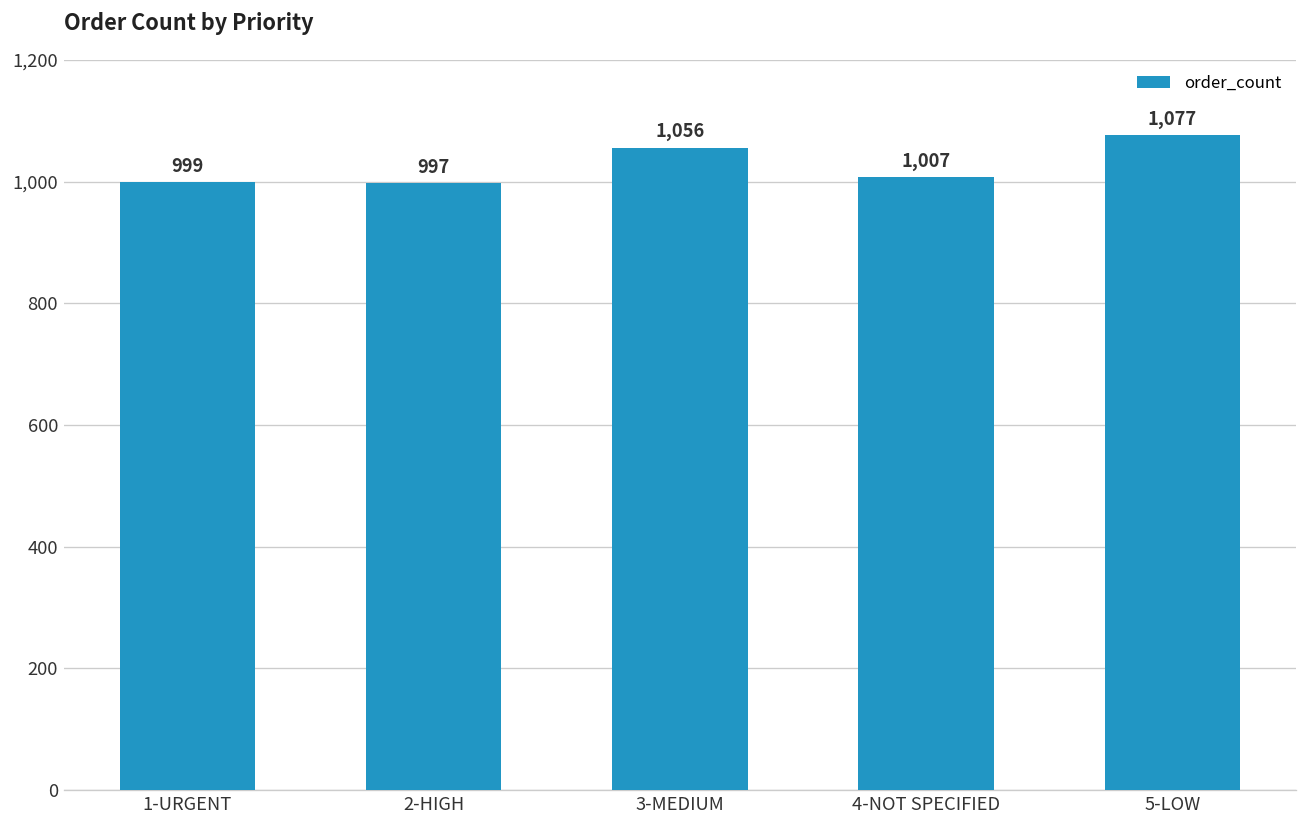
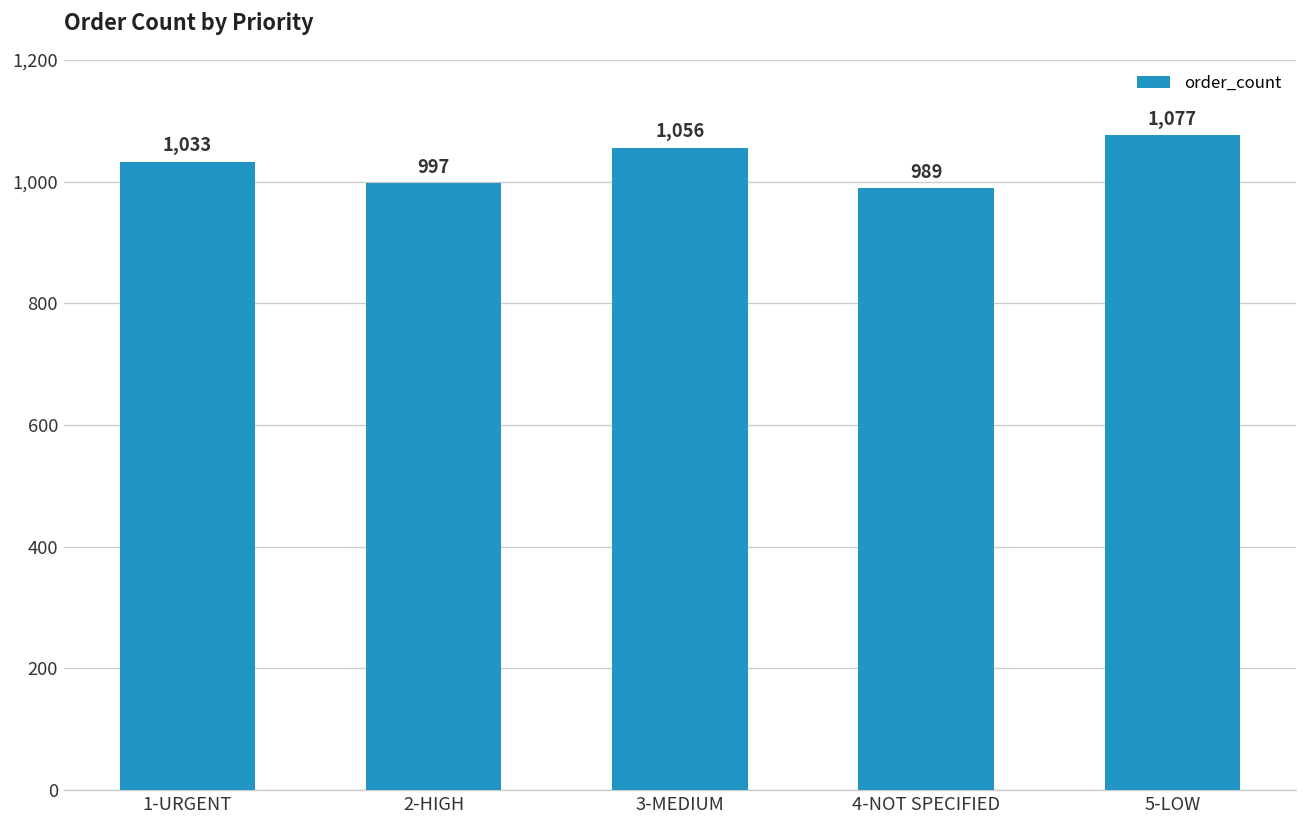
1-URGENT: 999 -> 1,033
4-NOT SPECIFIED: 1,007 -> 989
